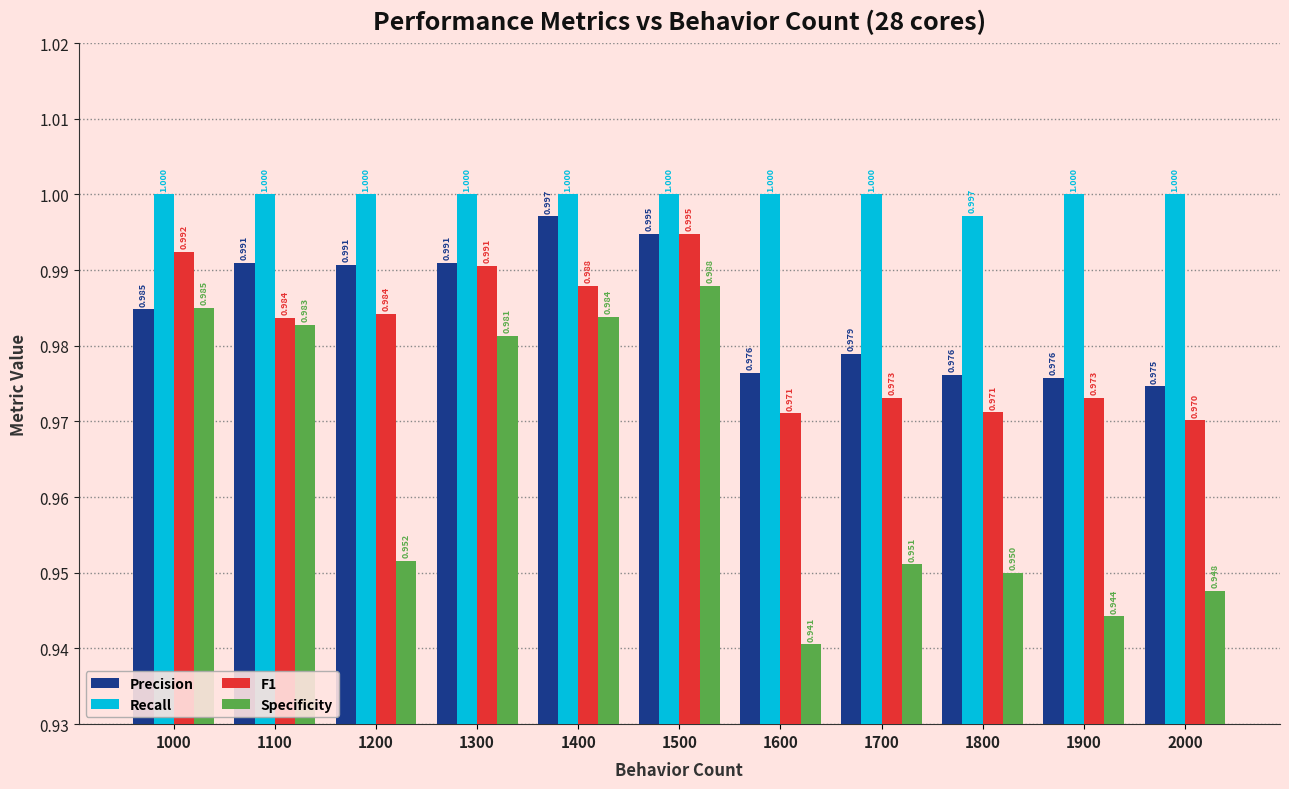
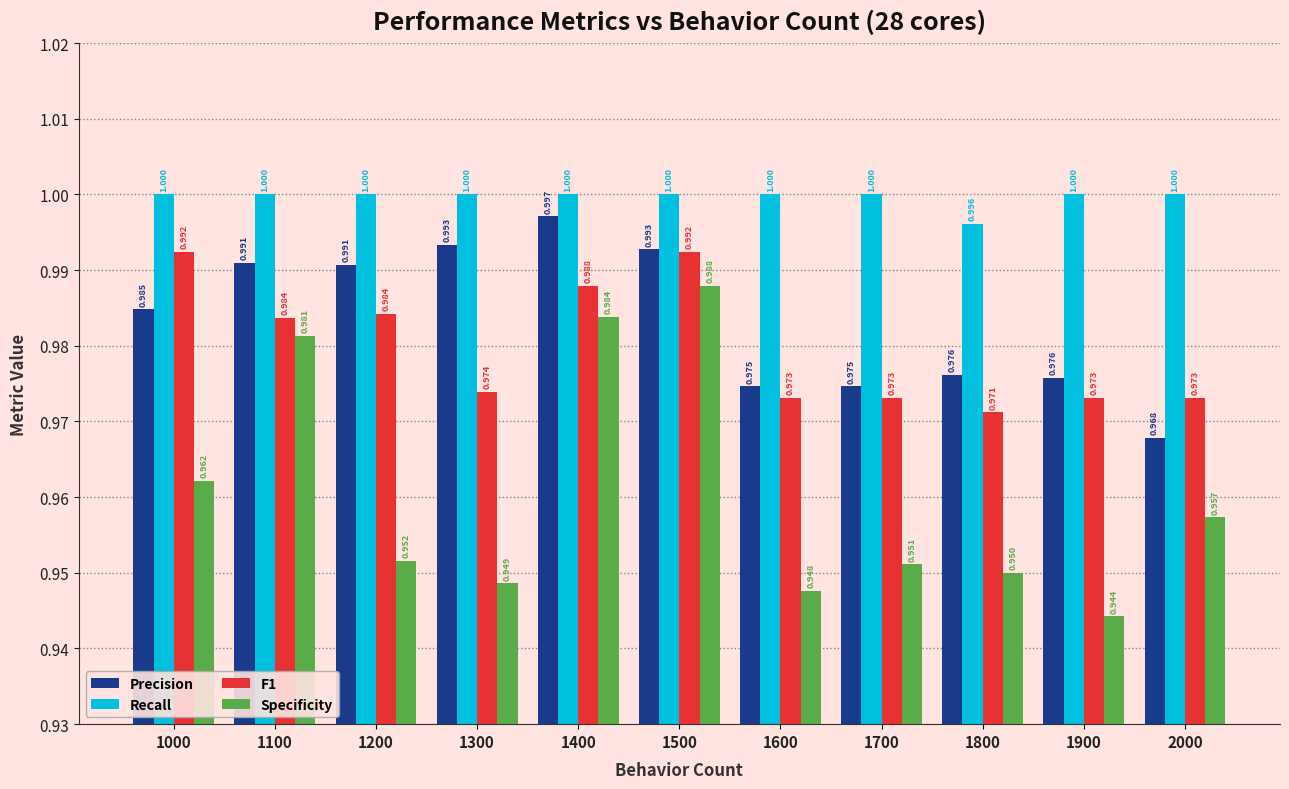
Specificity, 1000: 0.985 -> 0.962
Specificity, 1100: 0.983 -> 0.981
Precision, 1300: 0.991 -> 0.993
F1, 1300: 0.991 -> 0.974
Specificity, 1300: 0.981 -> 0.949
Precision, 1500: 0.995 -> 0.993
F1, 1500: 0.995 -> 0.992
Precision, 1600: 0.976 -> 0.975
F1, 1600: 0.971 -> 0.973
Specificity, 1600: 0.941 -> 0.948
Precision, 1700: 0.979 -> 0.975
Recall, 1800: 0.997 -> 0.996
Precision, 2000: 0.975 -> 0.968
F1, 2000: 0.970 -> 0.973
Specificity, 2000: 0.948 -> 0.957
